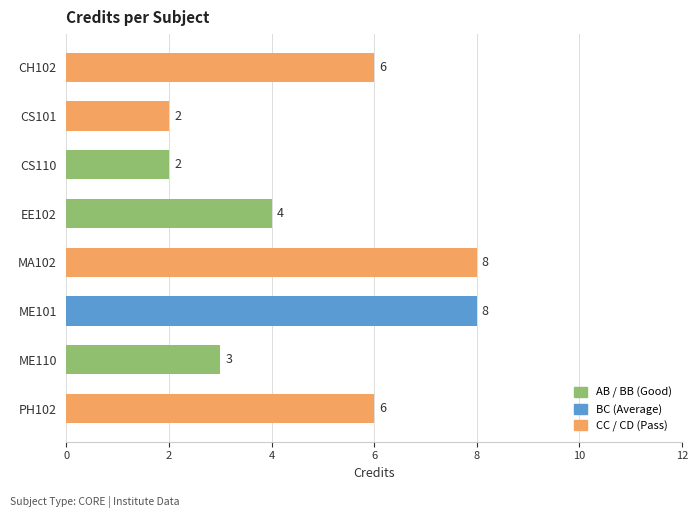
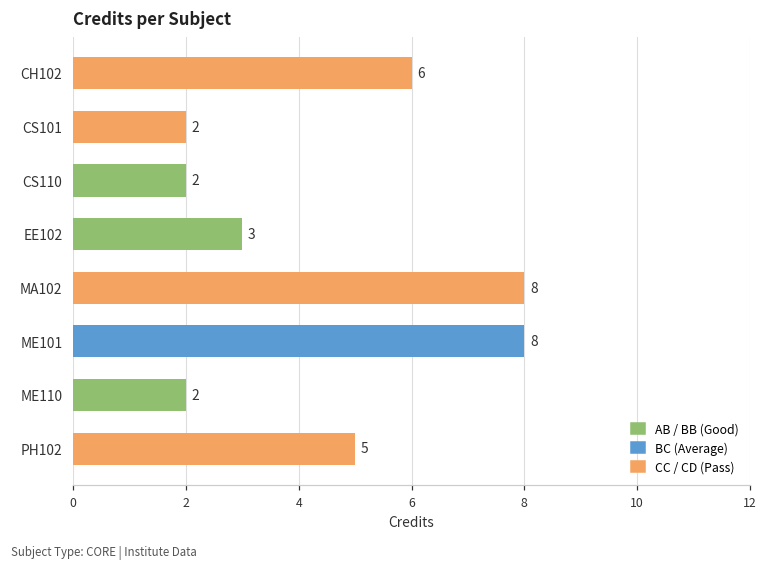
EE102: 4 -> 3
ME110: 3 -> 2
PH102: 6 -> 5
